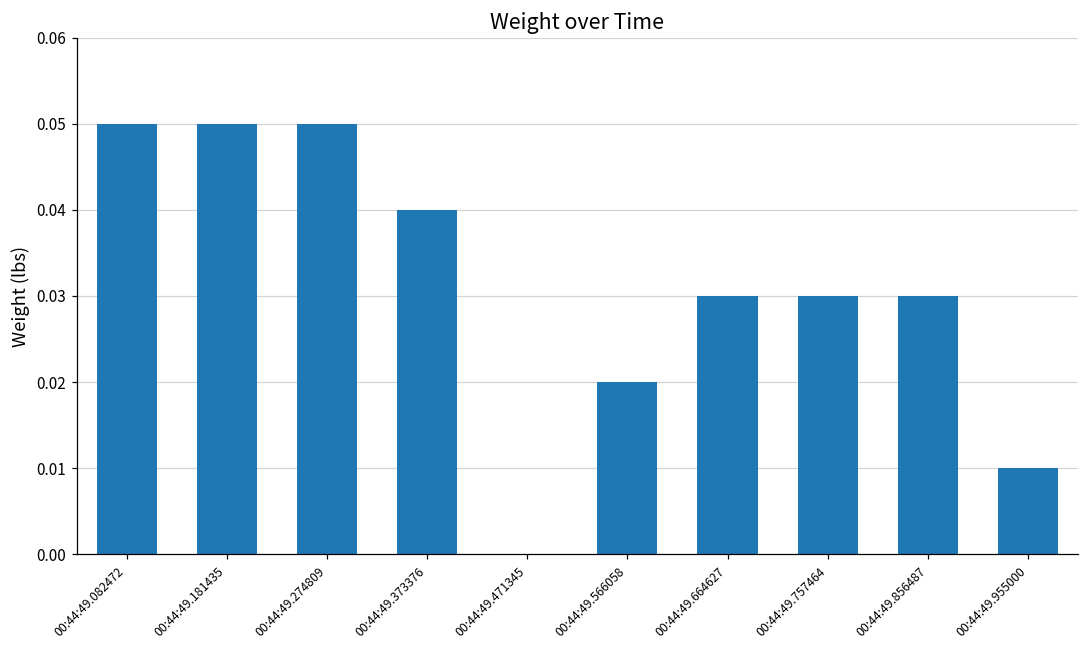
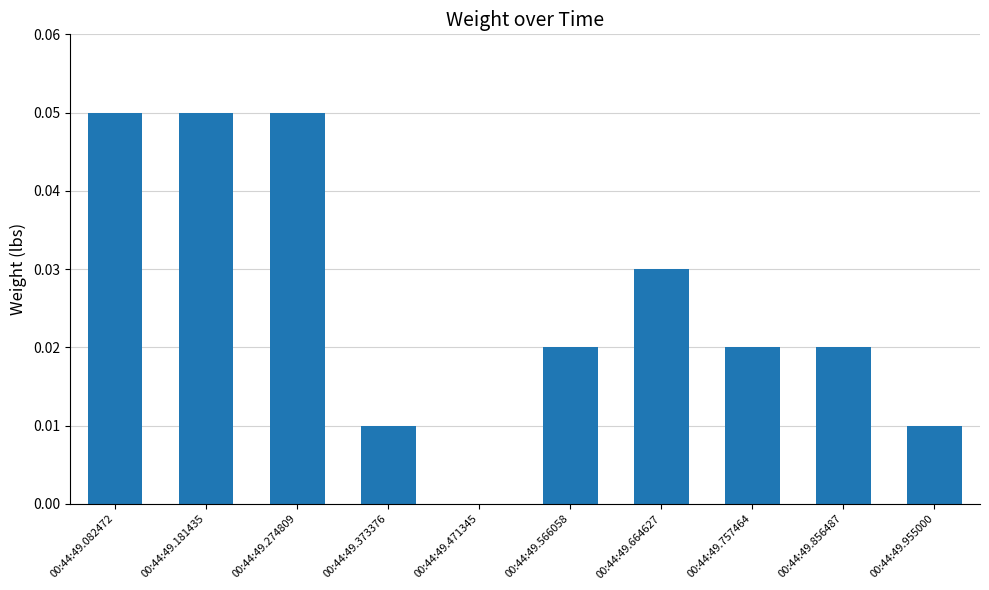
00:44:49.373376: 0.04 -> 0.01
00:44:49.757464: 0.03 -> 0.02
00:44:49.856487: 0.03 -> 0.02
